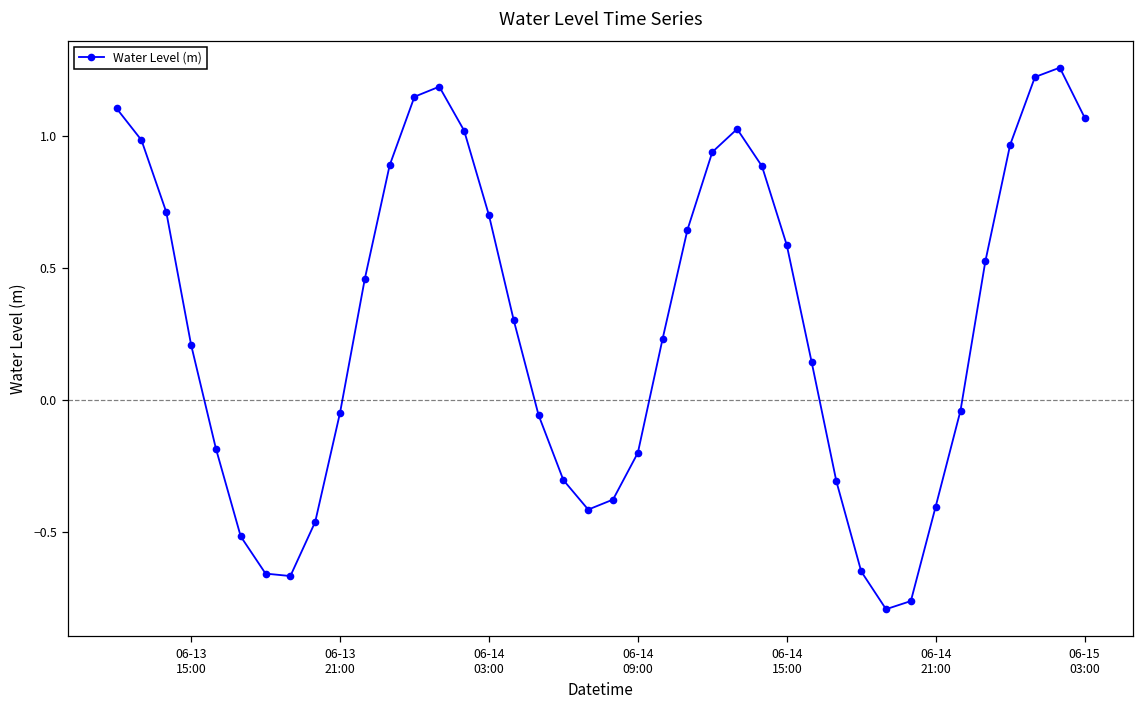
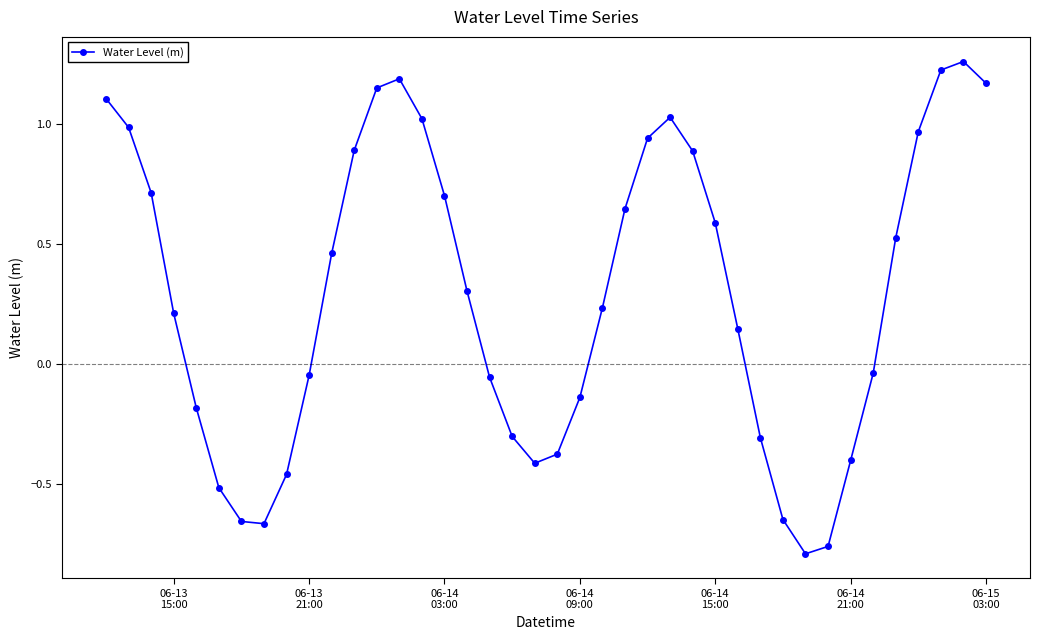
06-14 09:00: -0.20 -> -0.14
06-15 03:00: 1.07 -> 1.17
